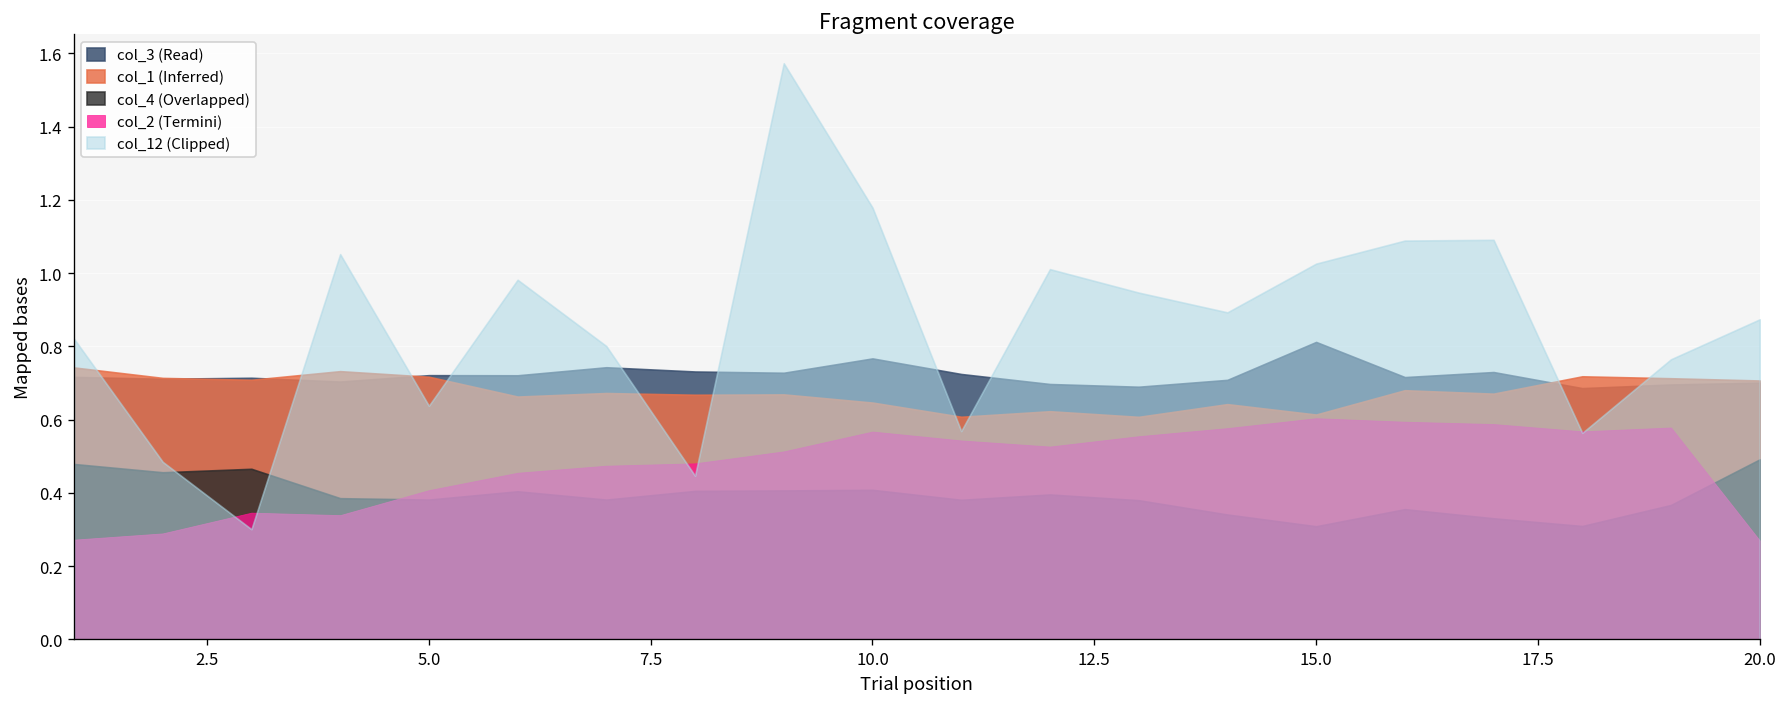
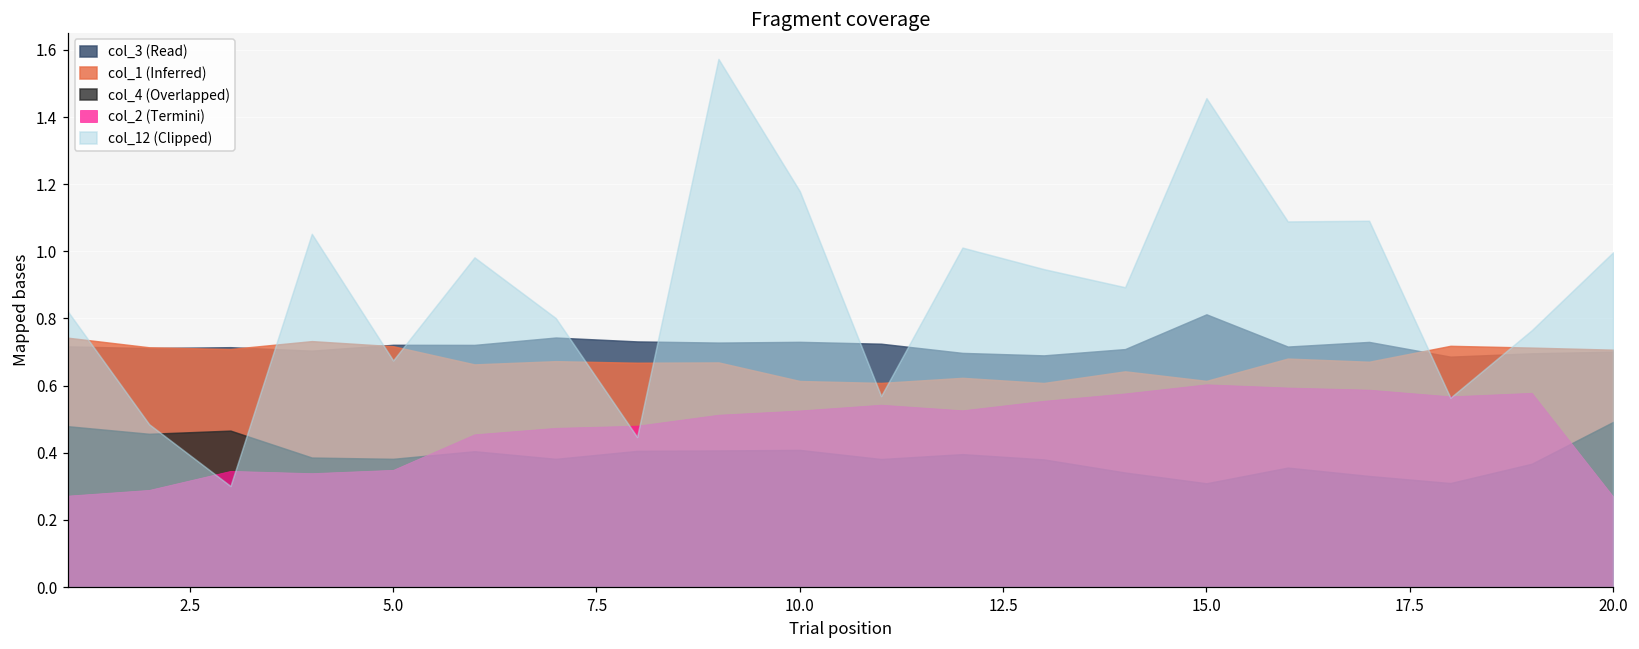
col_2 (Termini), 5.0: 0.41 -> 0.35
col_12 (Clipped), 5.0: 0.64 -> 0.68
col_3 (Read), 10.0: 0.77 -> 0.73
col_1 (Inferred), 10.0: 0.65 -> 0.61
col_2 (Termini), 10.0: 0.57 -> 0.53
col_12 (Clipped), 15.0: 1.03 -> 1.46
col_12 (Clipped), 20.0: 0.87 -> 1.00
